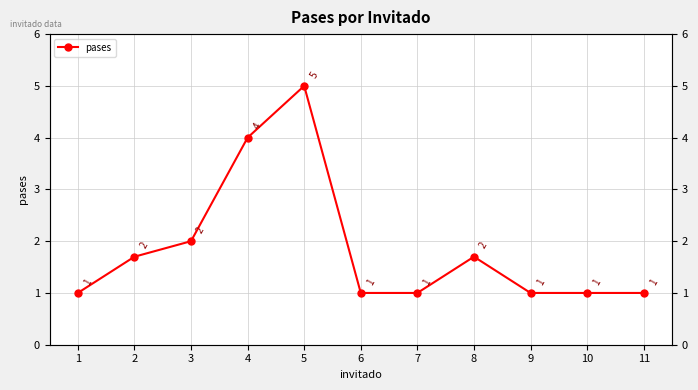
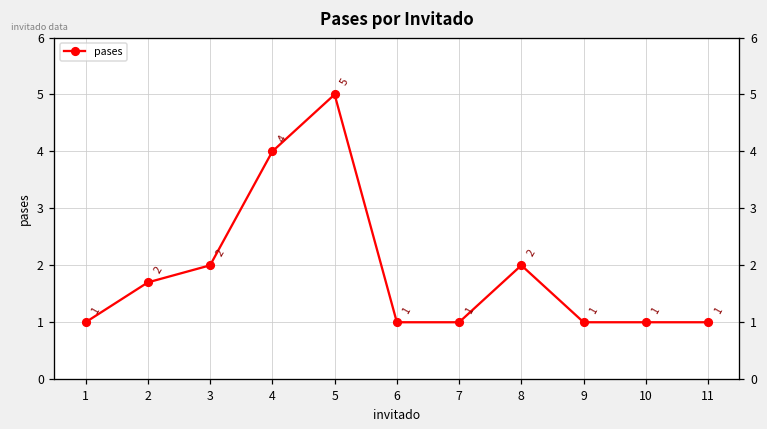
8: 1.7 -> 2.0
